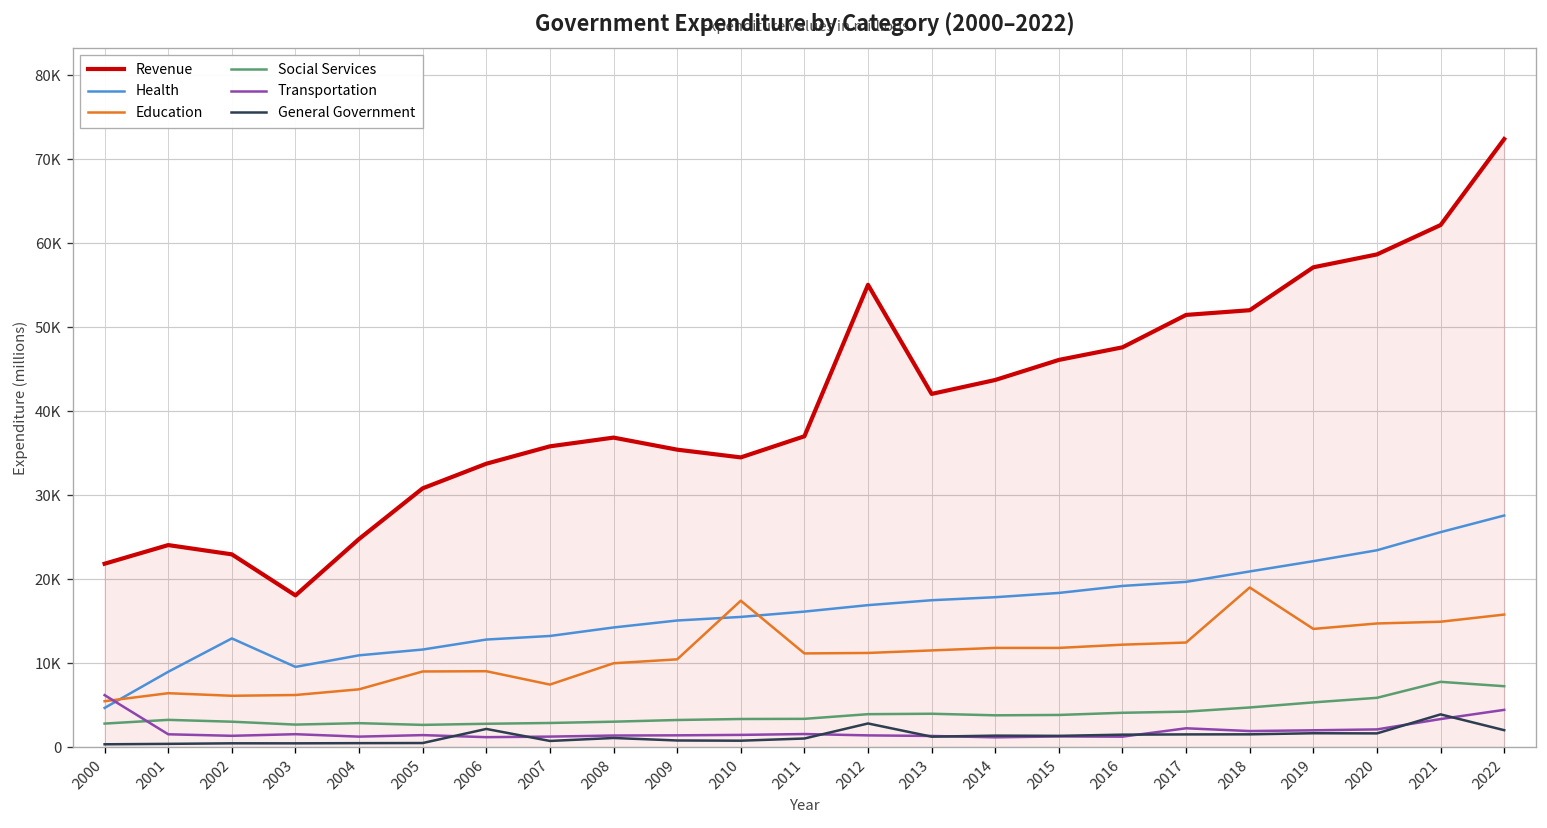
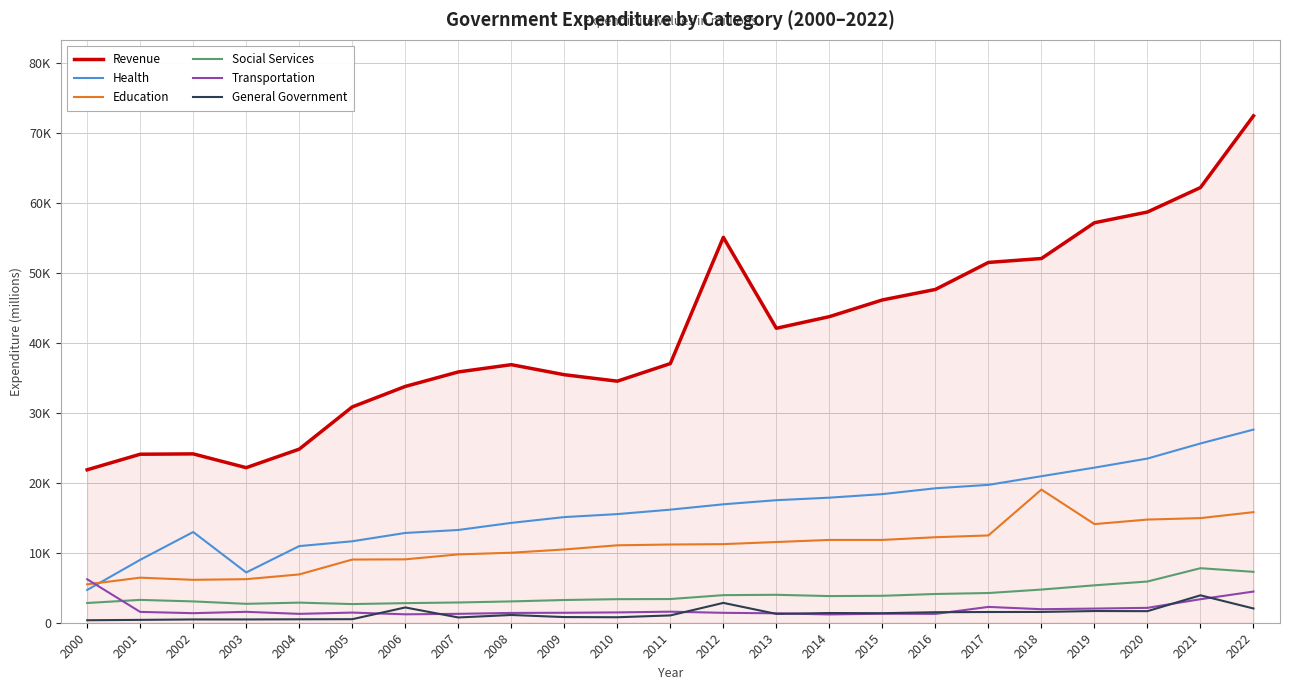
Revenue, 2002: 23000 -> 24000
Revenue, 2003: 18000 -> 22000
Health, 2003: 10000 -> 7000
Education, 2007: 7000 -> 10000
Education, 2010: 17000 -> 11000
